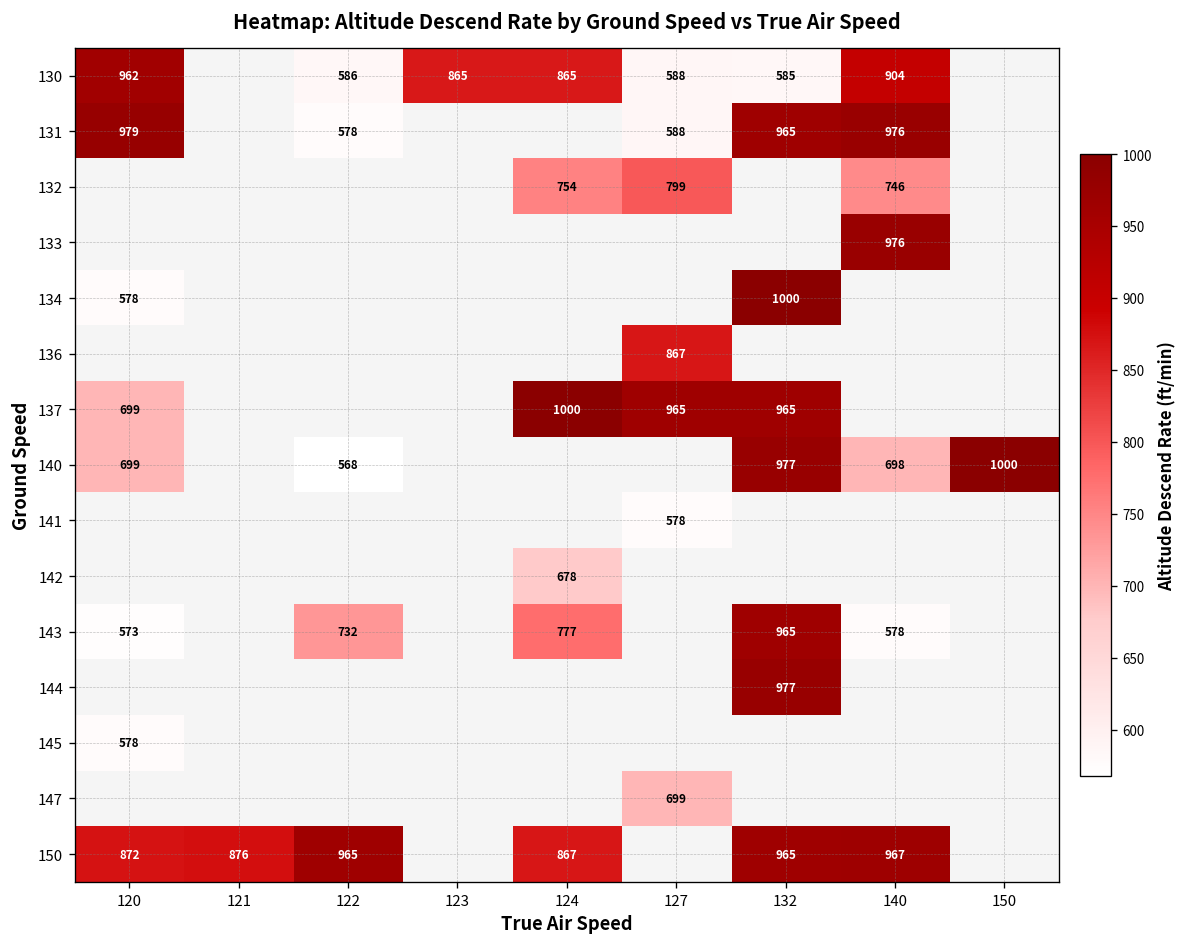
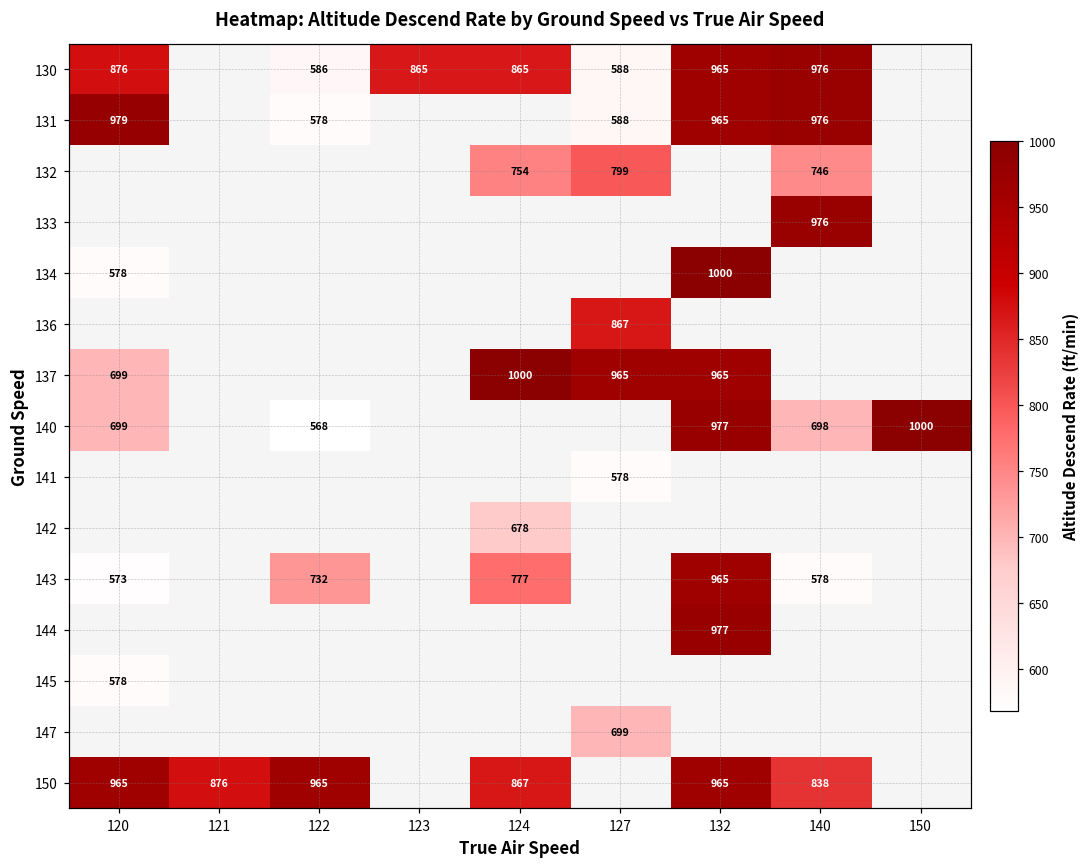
130, 120: 962 -> 876
130, 132: 585 -> 965
130, 140: 904 -> 976
150, 120: 872 -> 965
150, 140: 967 -> 838
